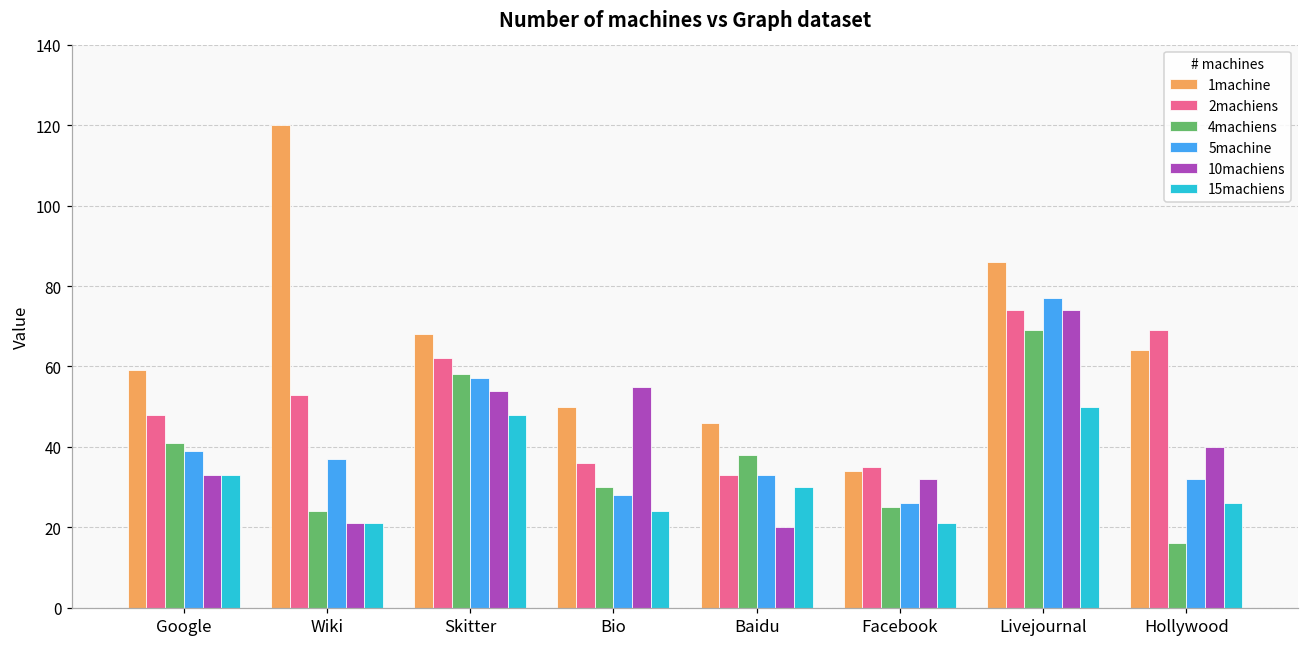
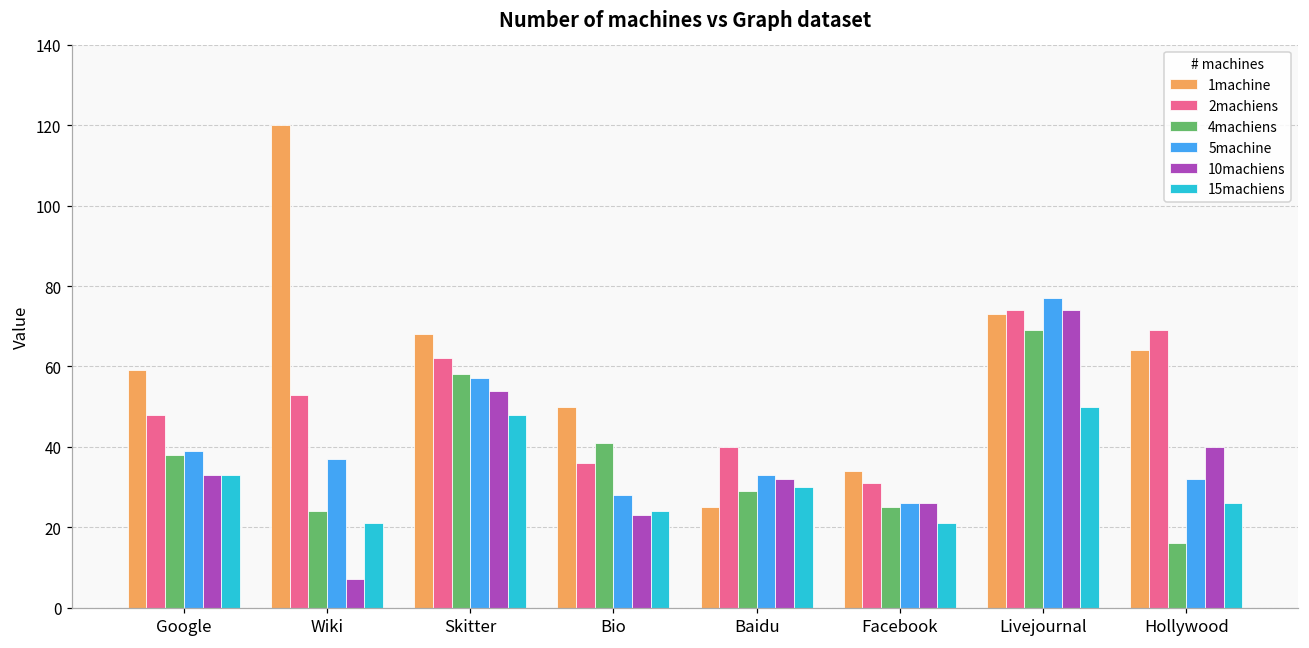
4machiens, Google: 41 -> 38
10machiens, Wiki: 21 -> 7
4machiens, Bio: 30 -> 41
10machiens, Bio: 55 -> 23
1machine, Baidu: 46 -> 25
2machiens, Baidu: 33 -> 40
4machiens, Baidu: 38 -> 29
10machiens, Baidu: 20 -> 32
2machiens, Facebook: 35 -> 31
10machiens, Facebook: 32 -> 26
1machine, Livejournal: 86 -> 73
